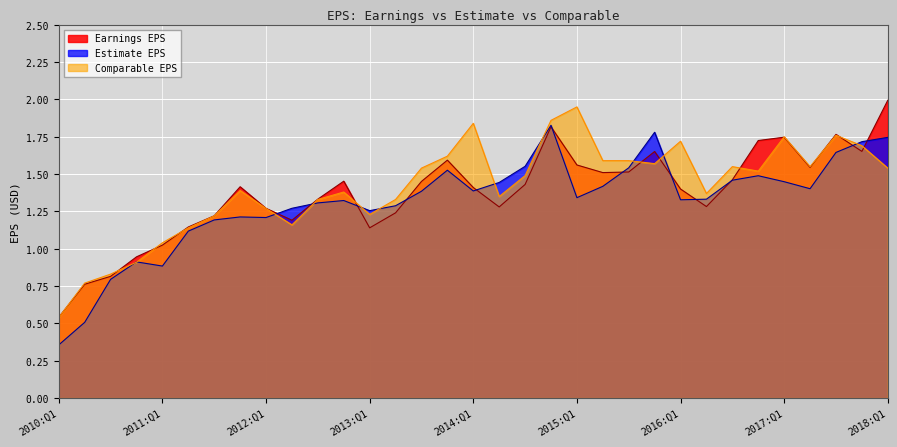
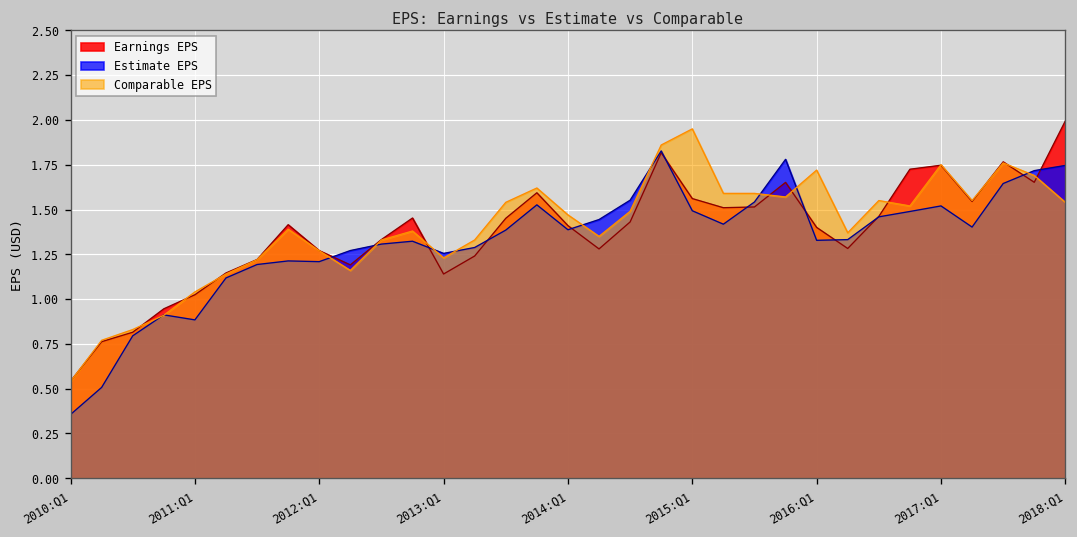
Comparable EPS, 2014:Q1: 1.84 -> 1.47
Estimate EPS, 2015:Q1: 1.34 -> 1.49
Estimate EPS, 2017:Q1: 1.45 -> 1.52
